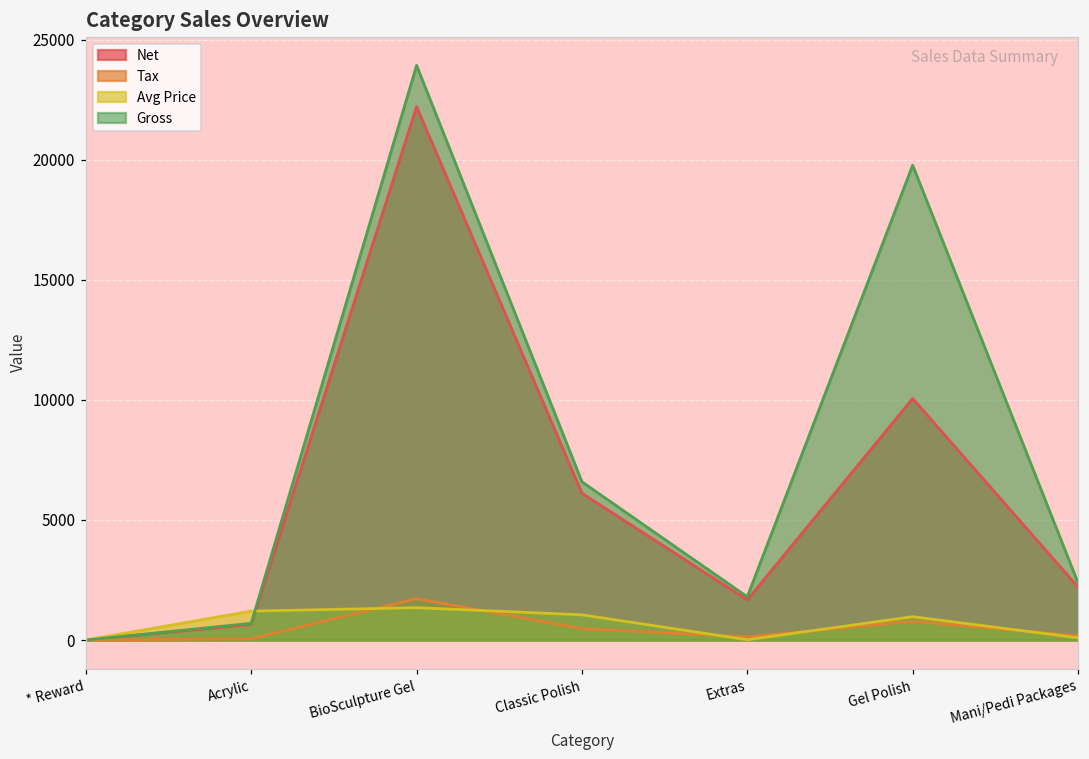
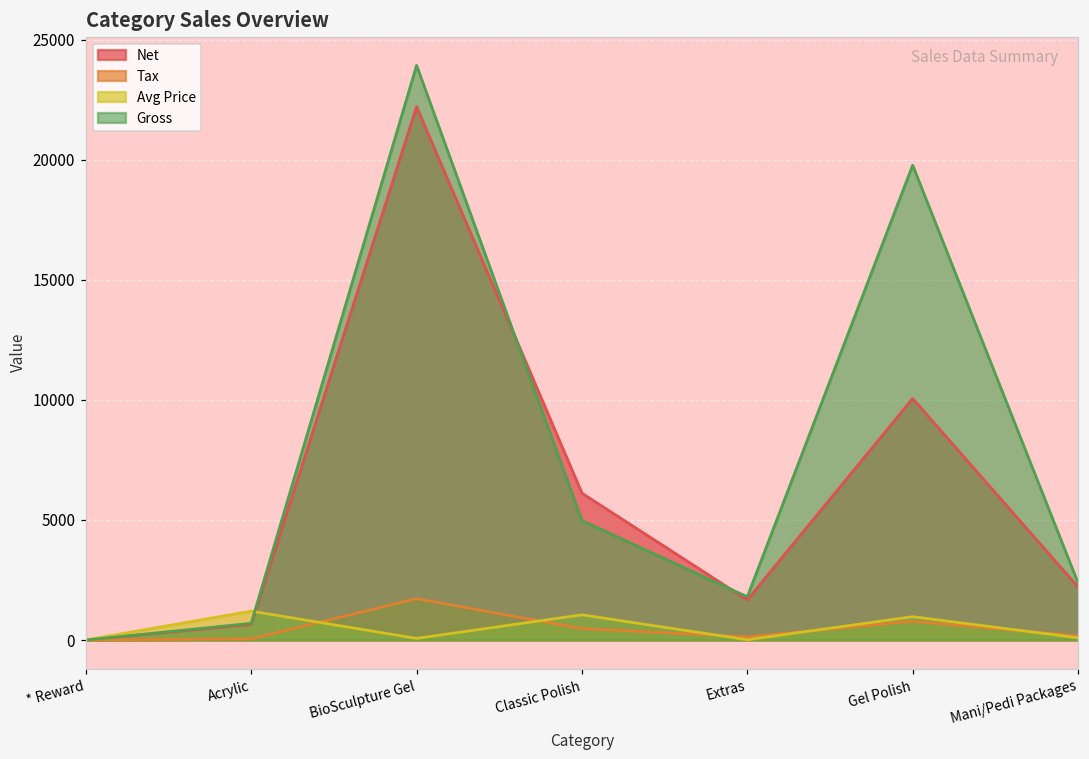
Avg Price, BioSculpture Gel: 1300 -> 100
Gross, Classic Polish: 6600 -> 5000
